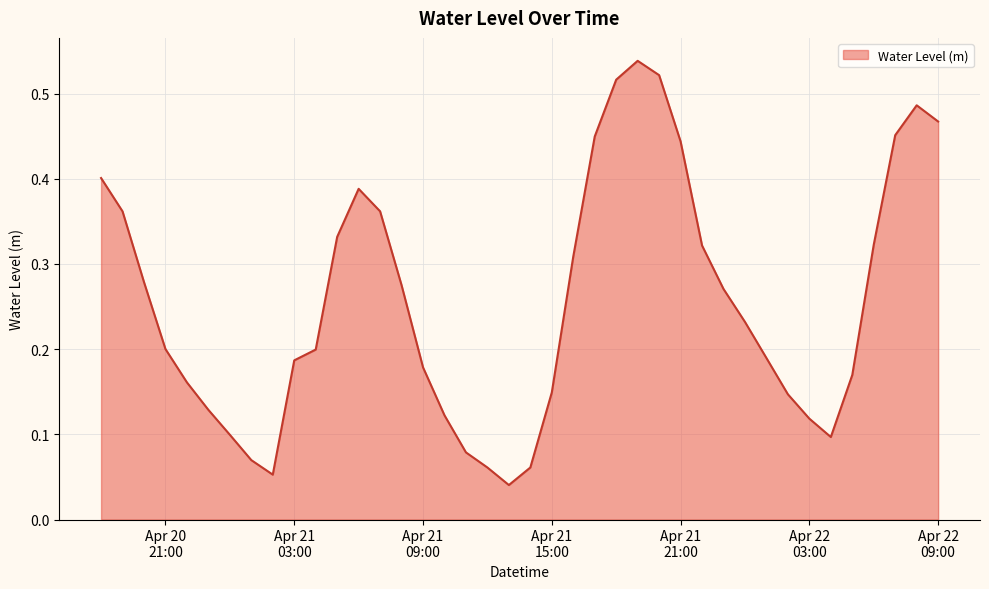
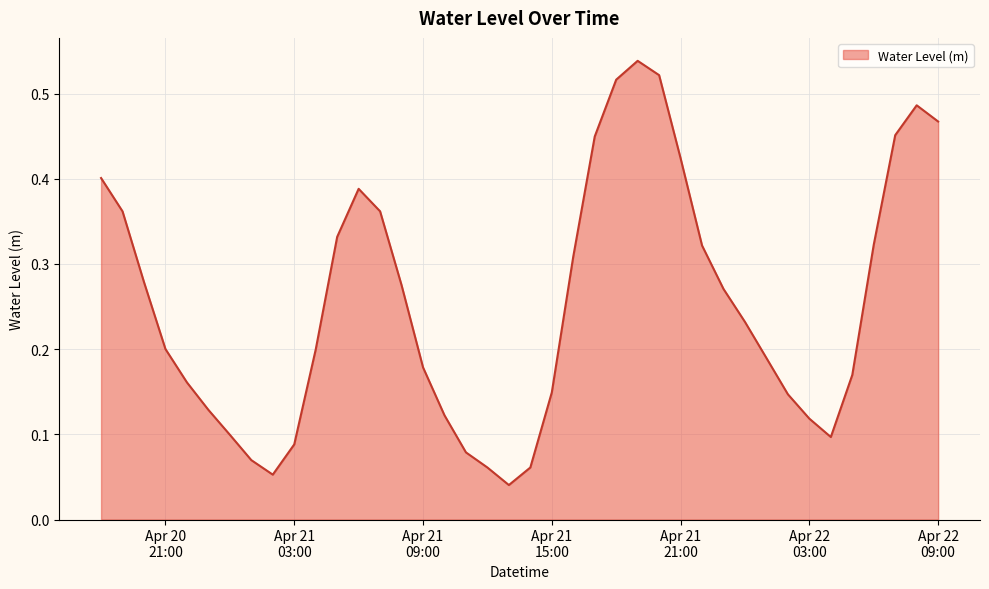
Apr 21 03:00: 0.19 -> 0.09
Apr 21 21:00: 0.44 -> 0.42
